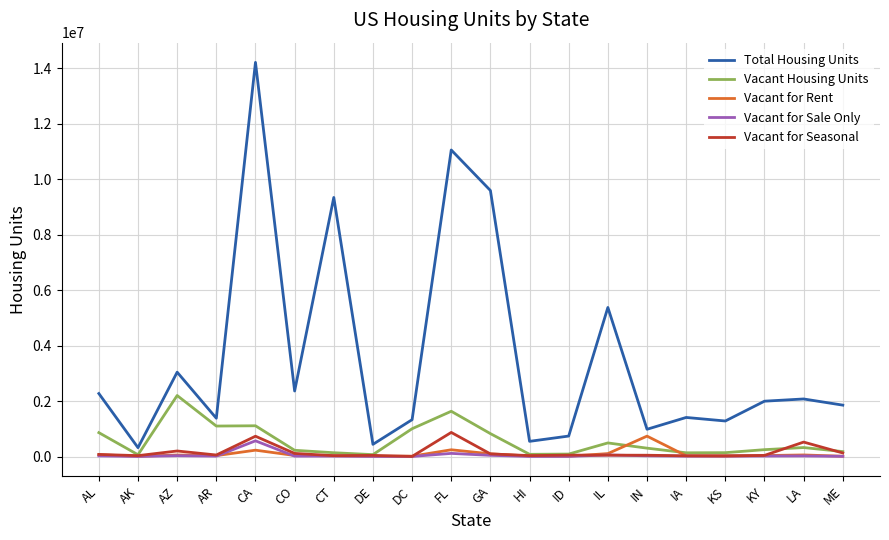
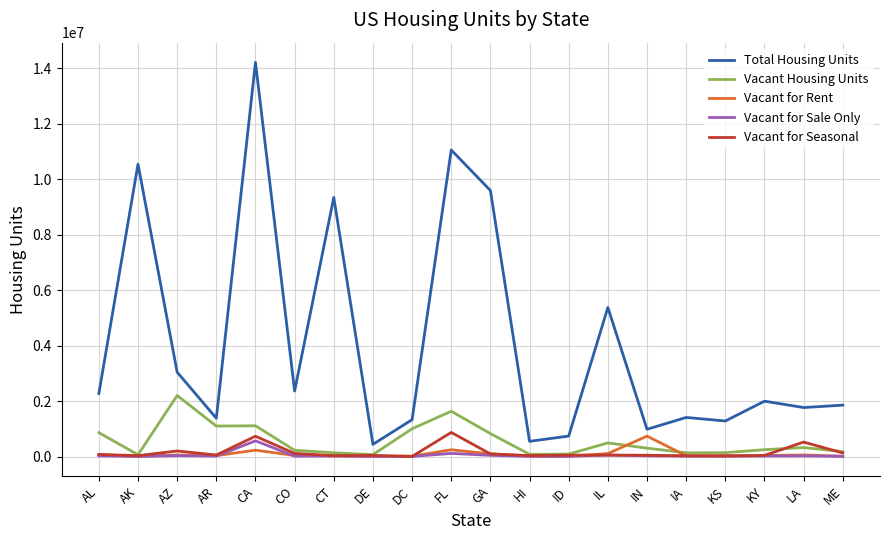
Total Housing Units, AK: 300000 -> 10500000
Total Housing Units, LA: 2100000 -> 1800000
